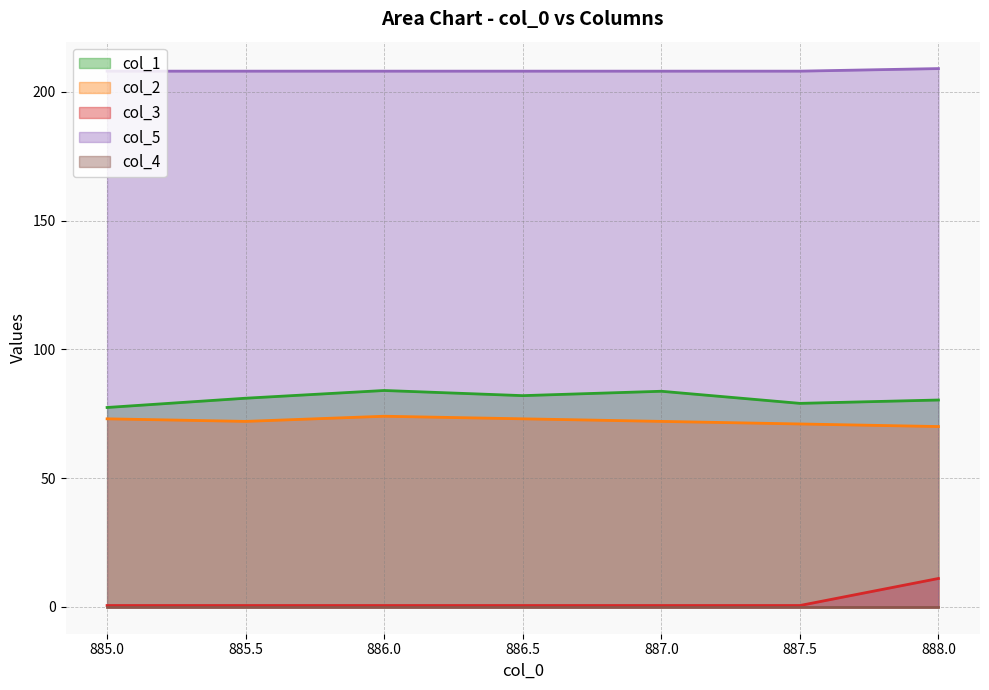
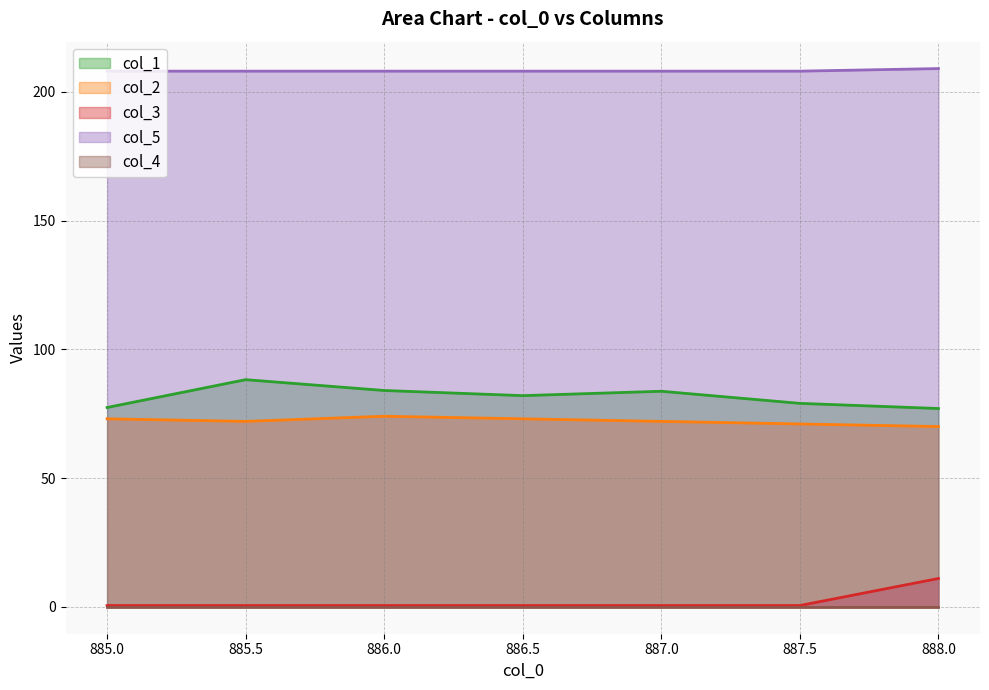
col_1, 885.5: 81 -> 88
col_1, 888.0: 80 -> 77
